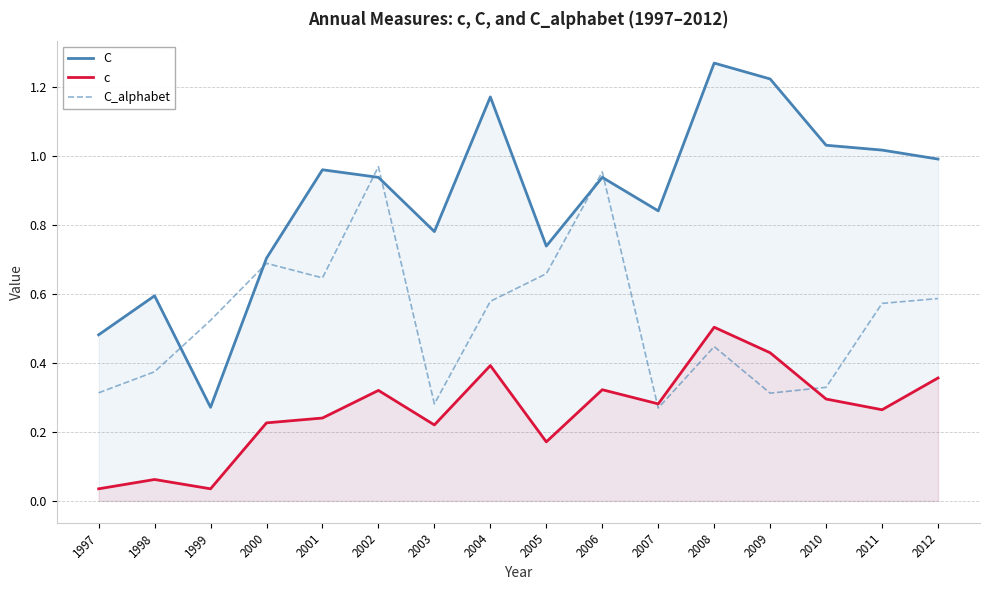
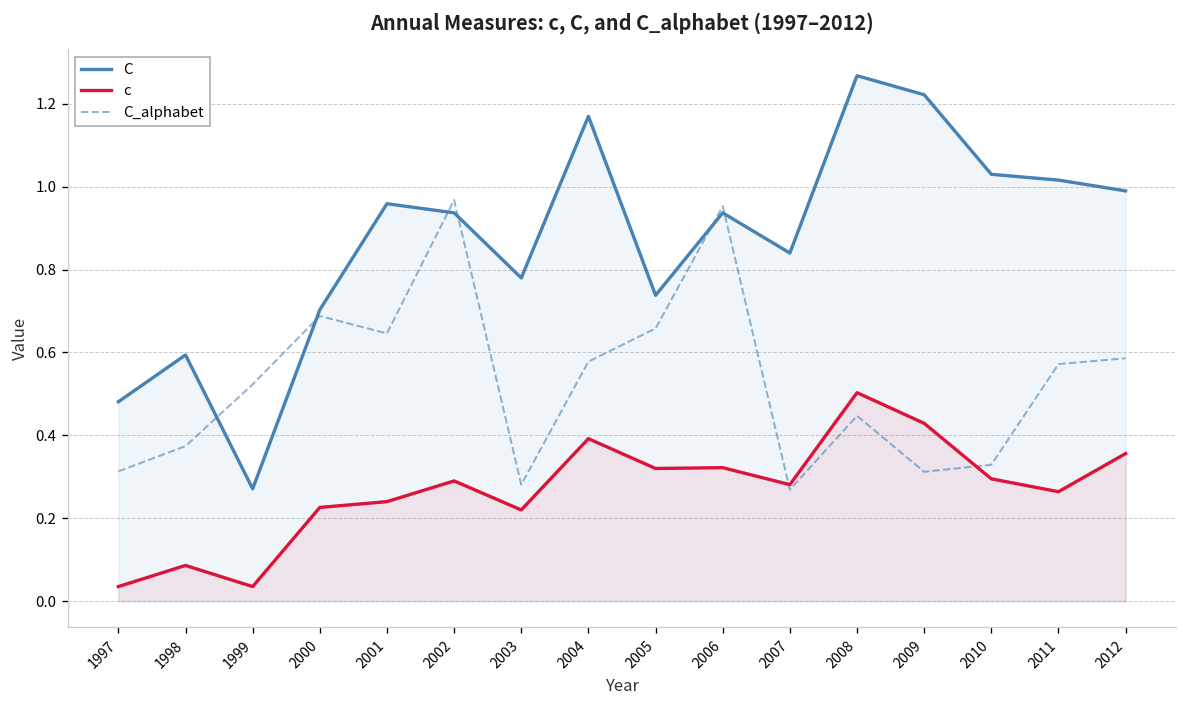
c, 1998: 0.06 -> 0.09
c, 2002: 0.32 -> 0.29
c, 2005: 0.17 -> 0.32
